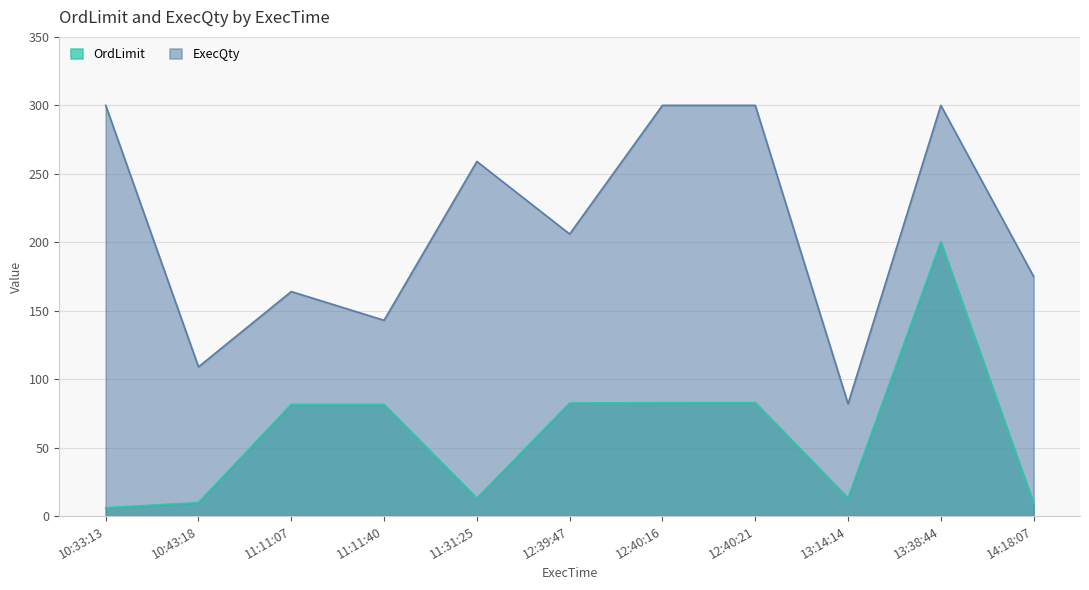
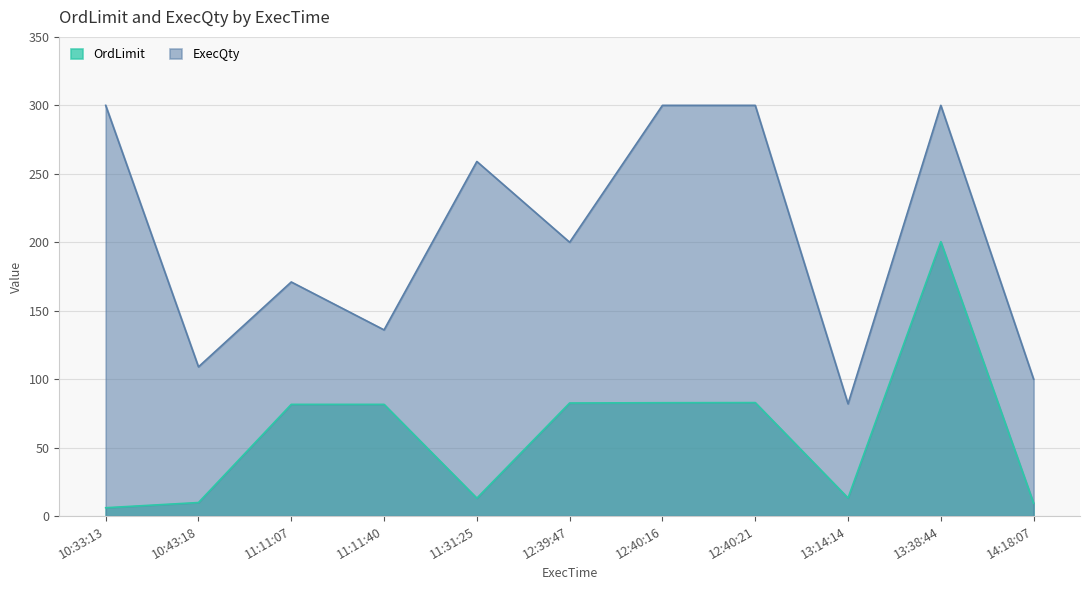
ExecQty, 11:11:07: 164 -> 171
ExecQty, 11:11:40: 143 -> 136
ExecQty, 12:39:47: 206 -> 200
ExecQty, 14:18:07: 175 -> 100
